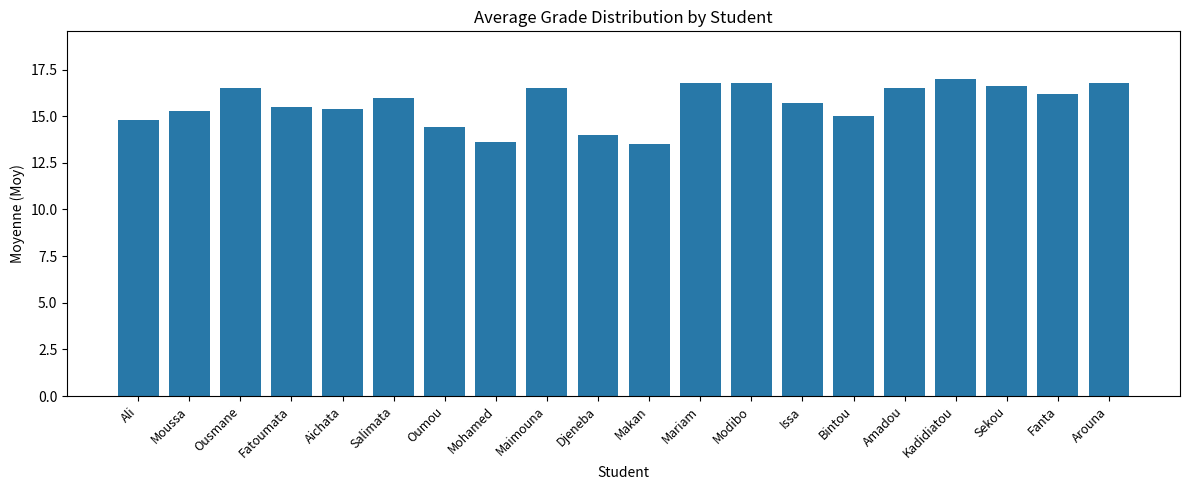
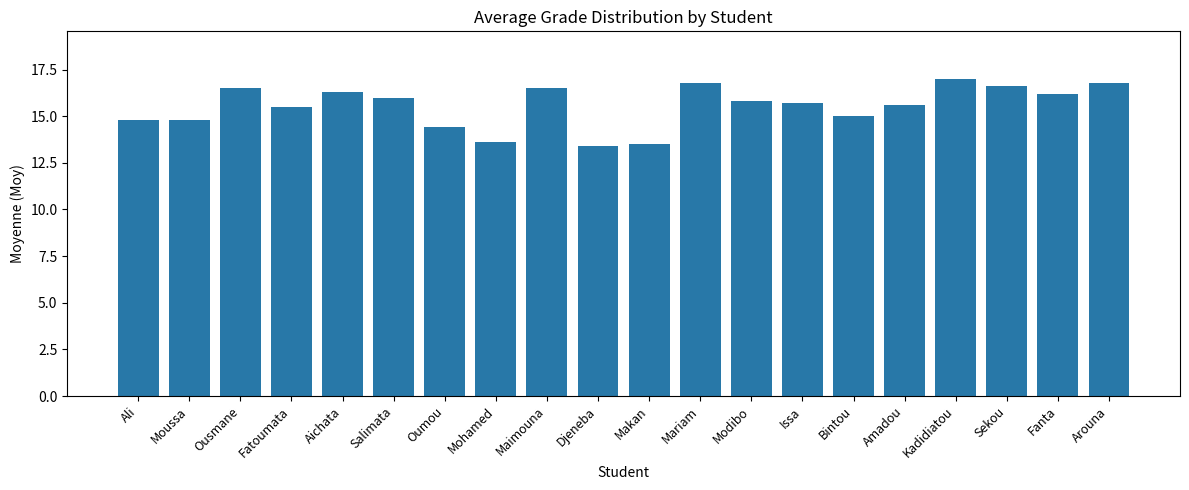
Moussa: 15.3 -> 14.8
Aichata: 15.4 -> 16.3
Djeneba: 14.0 -> 13.4
Modibo: 16.8 -> 15.8
Amadou: 16.5 -> 15.6
